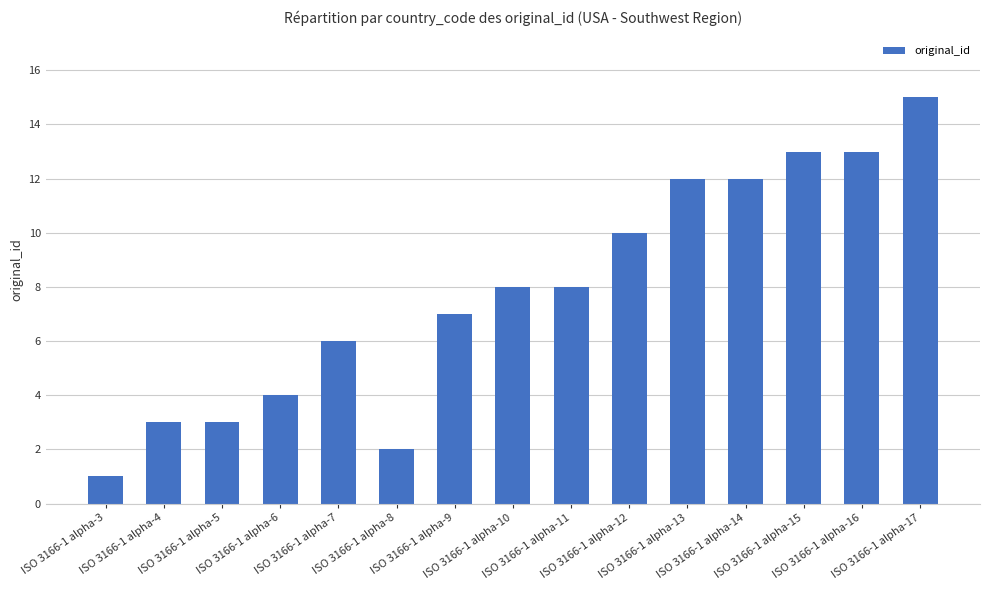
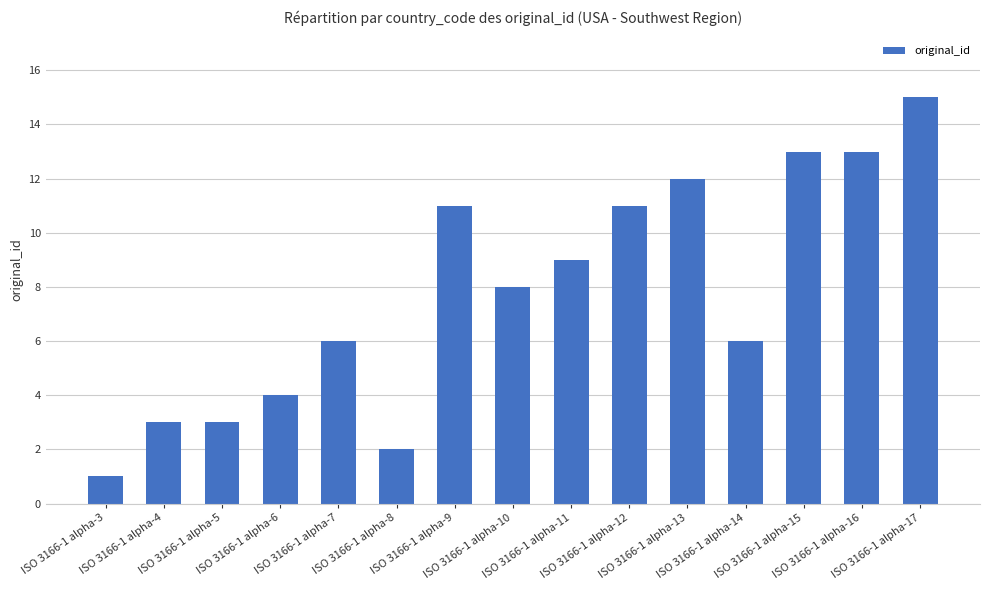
ISO 3166-1 alpha-9: 7 -> 11
ISO 3166-1 alpha-11: 8 -> 9
ISO 3166-1 alpha-12: 10 -> 11
ISO 3166-1 alpha-14: 12 -> 6
